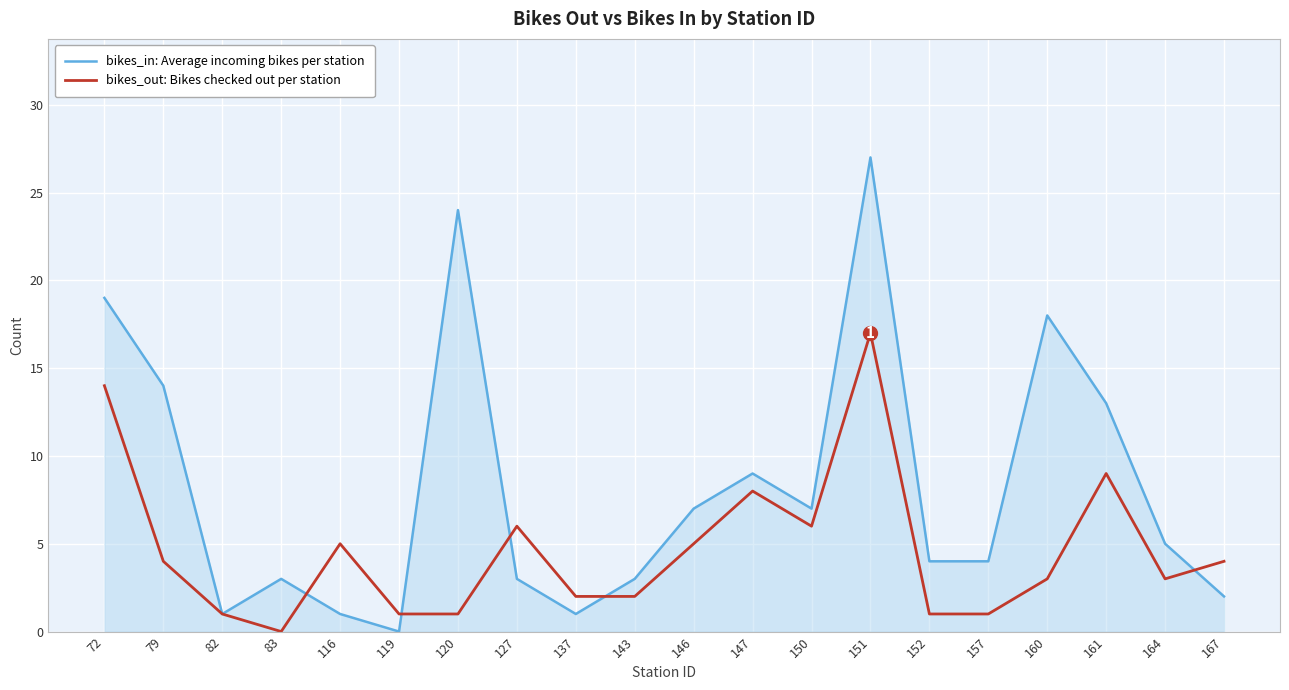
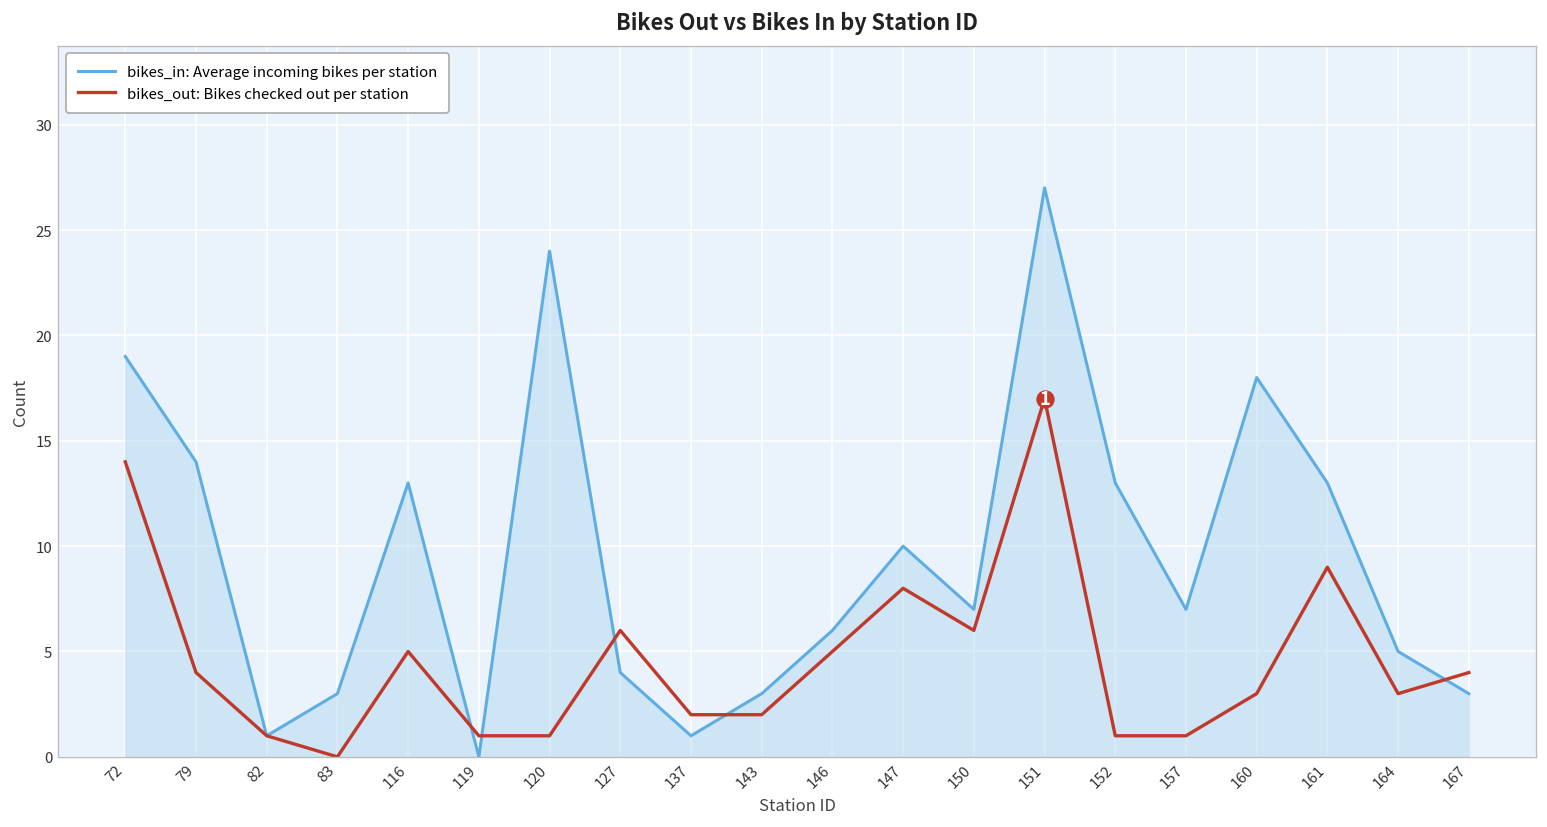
bikes_in: Average incoming bikes per station, 116: 1 -> 13
bikes_in: Average incoming bikes per station, 127: 3 -> 4
bikes_in: Average incoming bikes per station, 146: 7 -> 6
bikes_in: Average incoming bikes per station, 147: 9 -> 10
bikes_in: Average incoming bikes per station, 152: 4 -> 13
bikes_in: Average incoming bikes per station, 157: 4 -> 7
bikes_in: Average incoming bikes per station, 167: 2 -> 3
